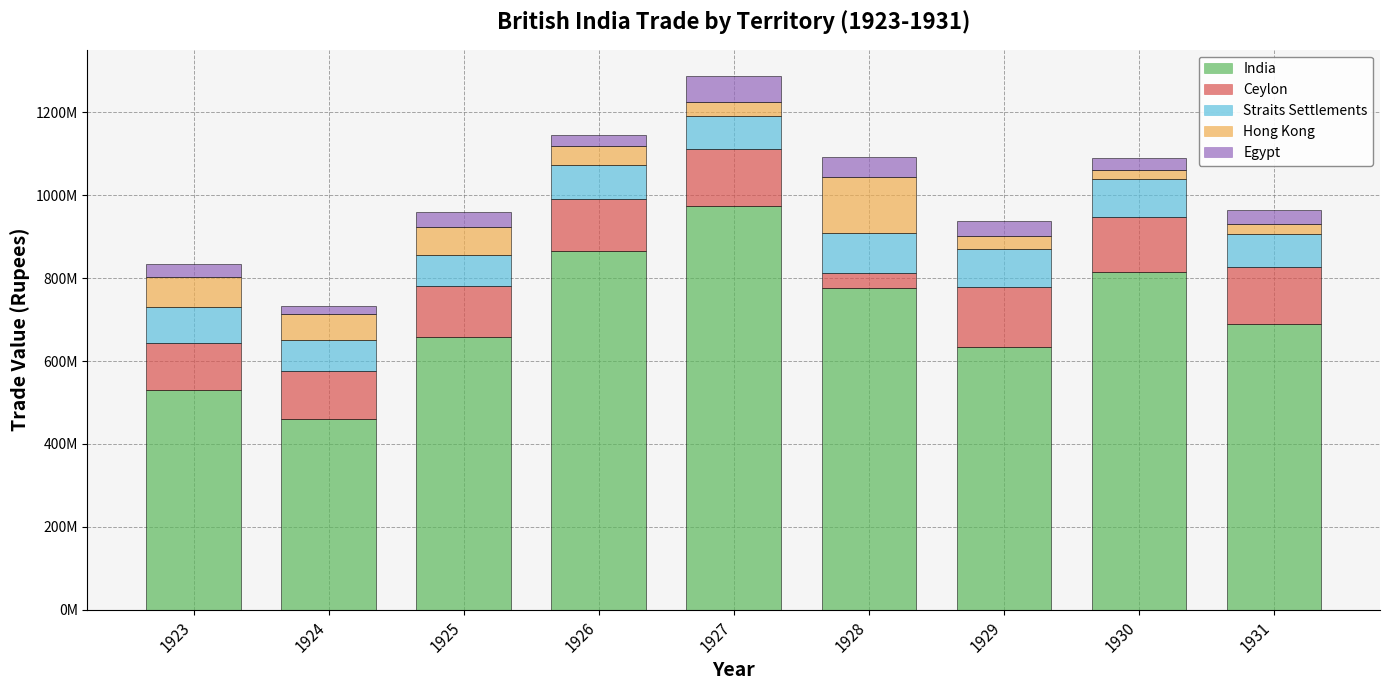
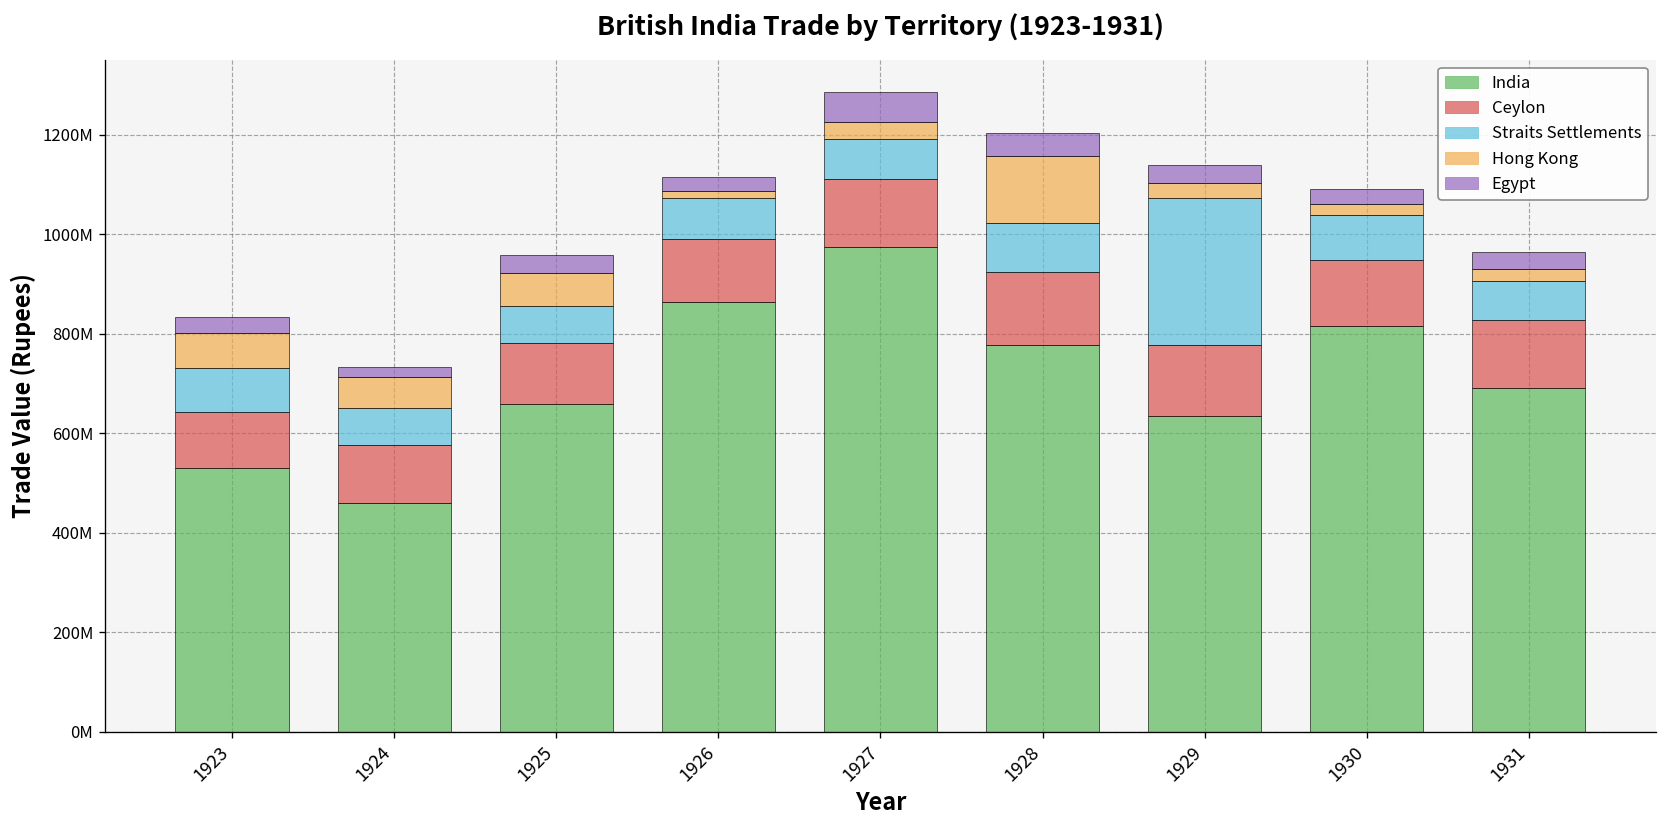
Hong Kong, 1926: 40000000 -> 10000000
Ceylon, 1928: 30000000 -> 150000000
Straits Settlements, 1929: 90000000 -> 300000000
